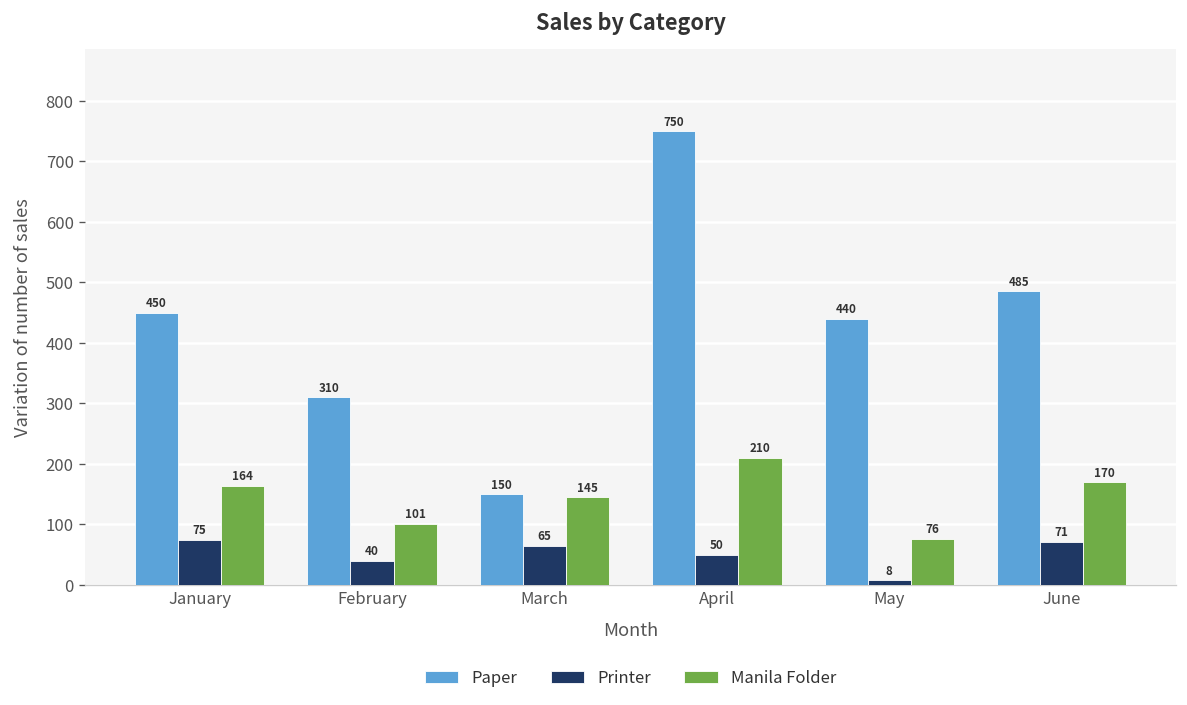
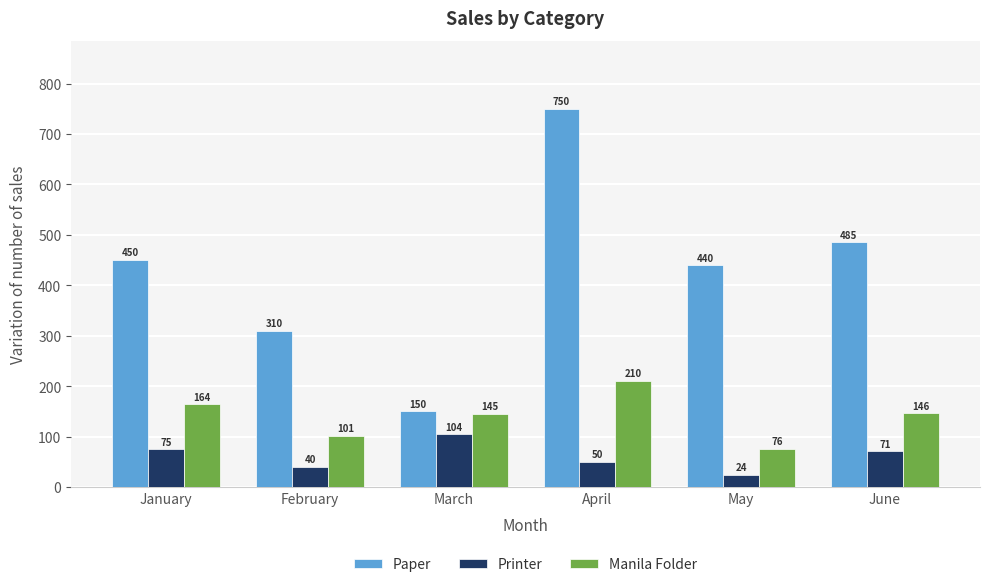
Printer, March: 65 -> 104
Printer, May: 8 -> 24
Manila Folder, June: 170 -> 146
